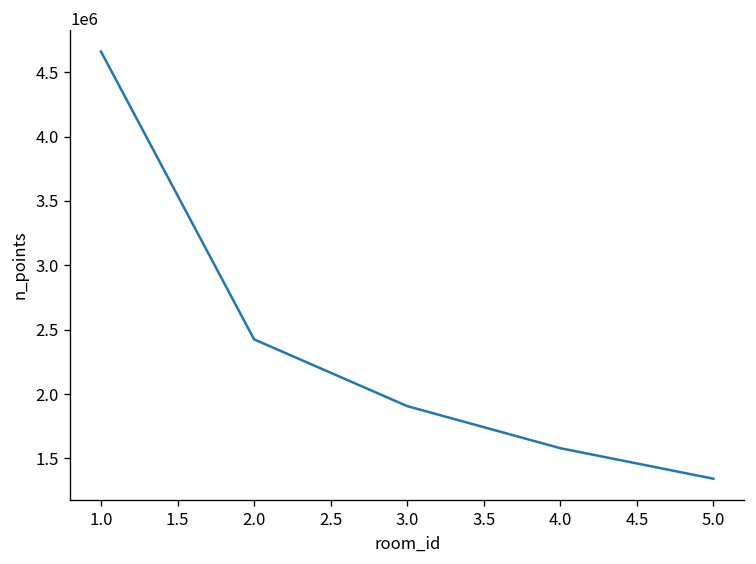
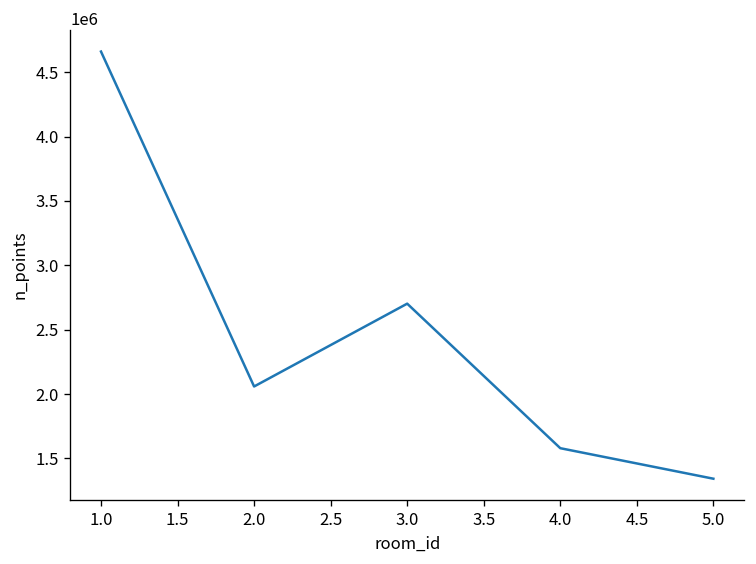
2.0: 2420000 -> 2060000
3.0: 1910000 -> 2700000
